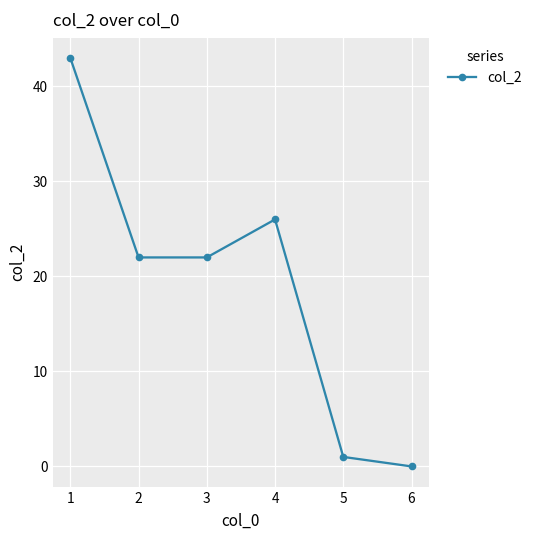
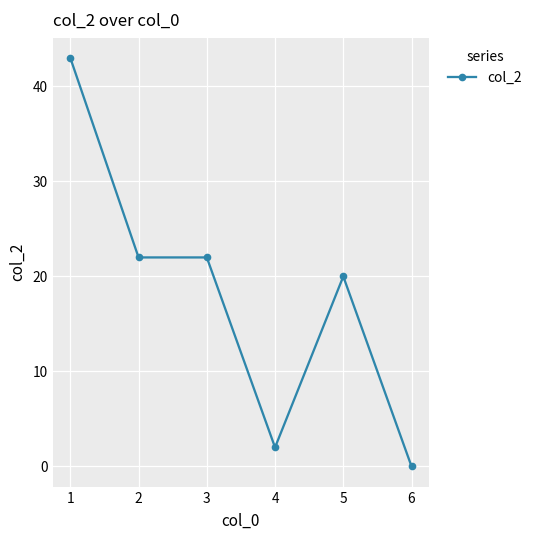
4: 26 -> 2
5: 1 -> 20
